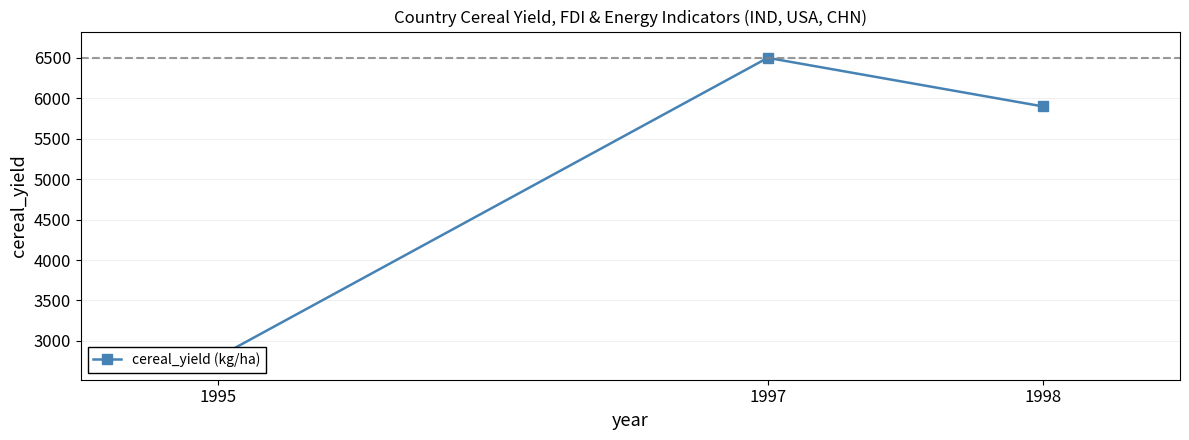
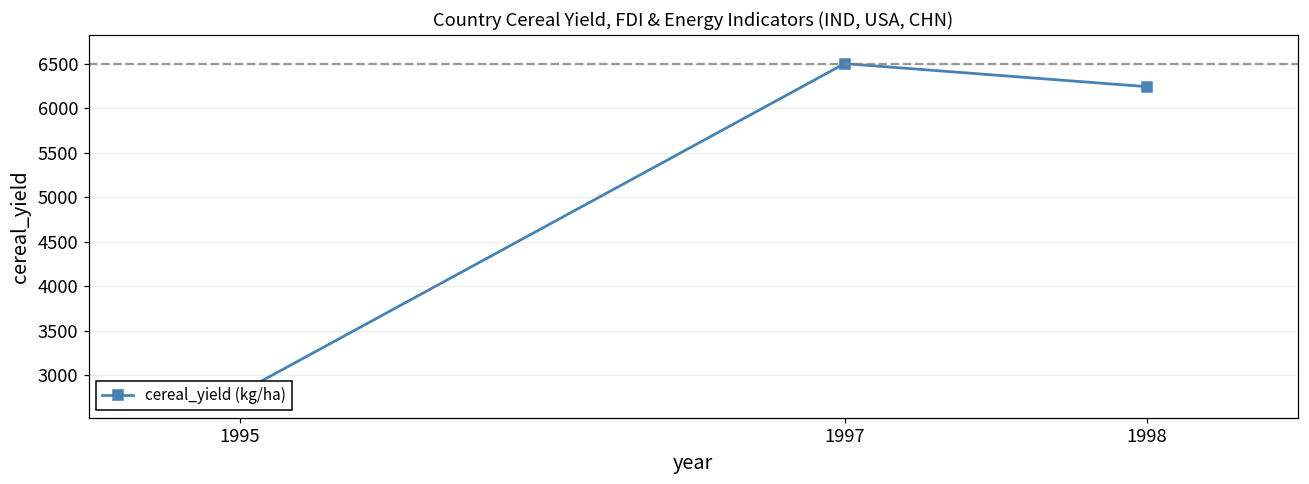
1998: 5900 -> 6200
